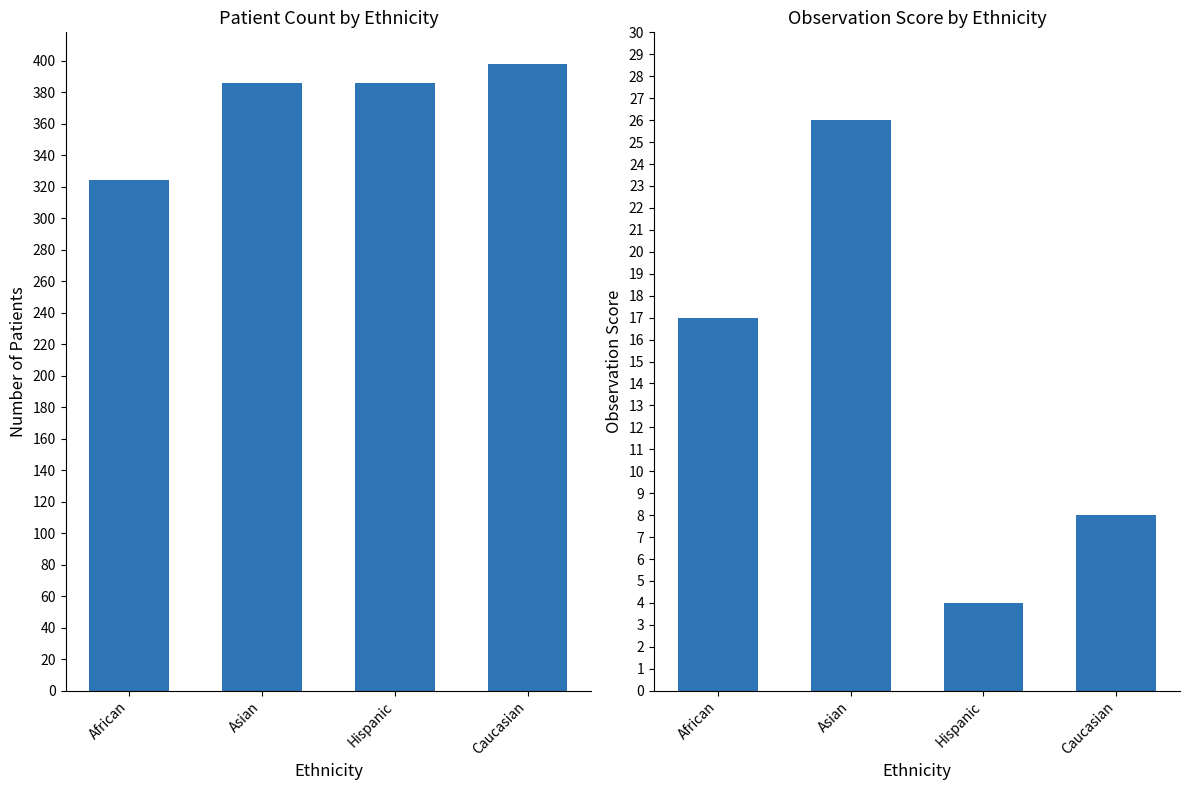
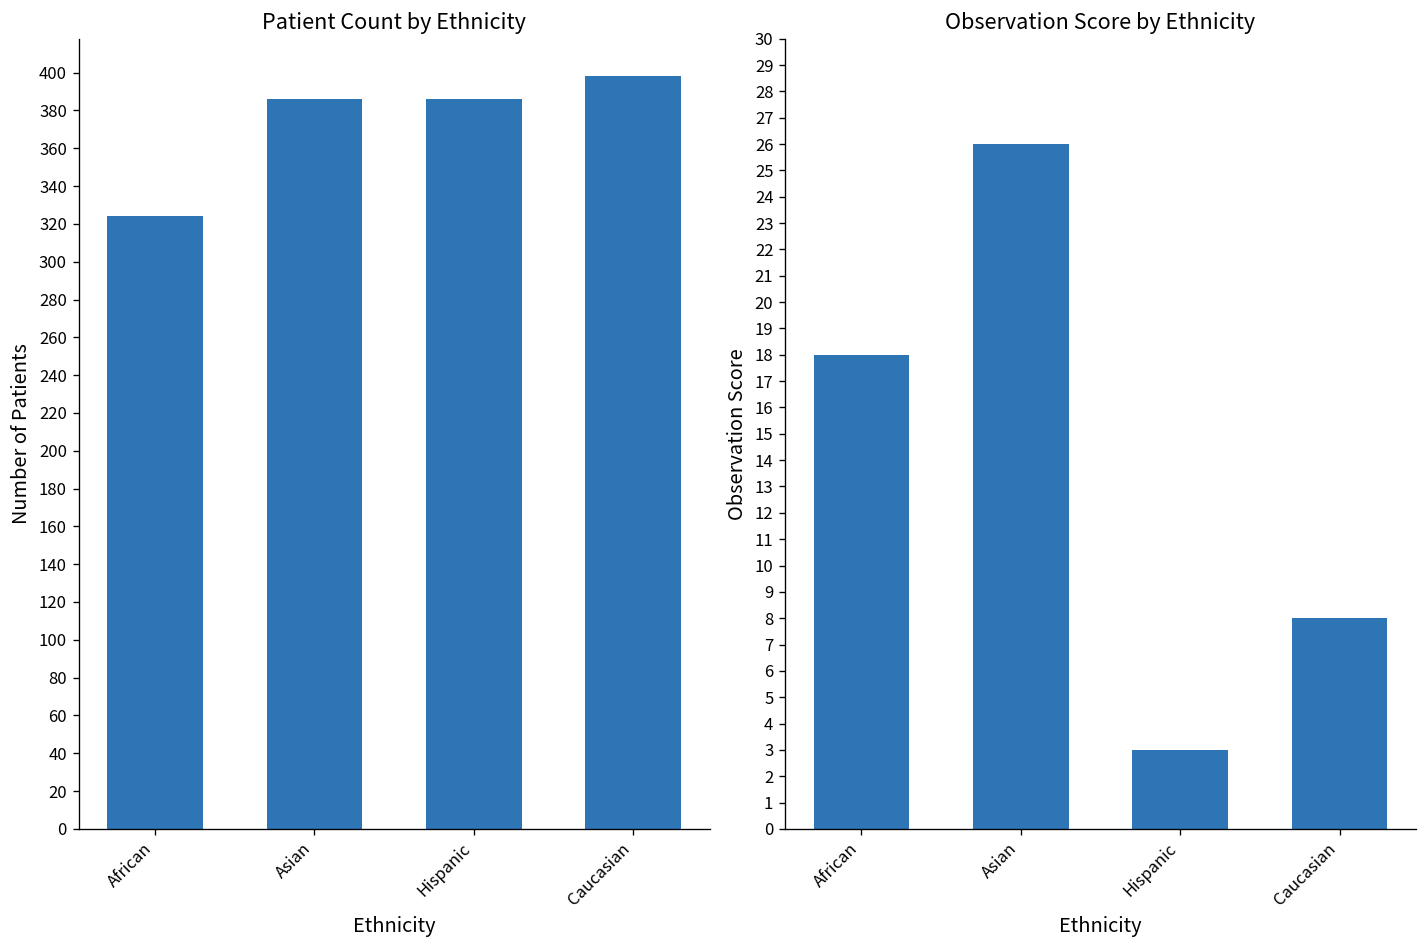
Observation Score by Ethnicity, African: 17 -> 18
Observation Score by Ethnicity, Hispanic: 4 -> 3
